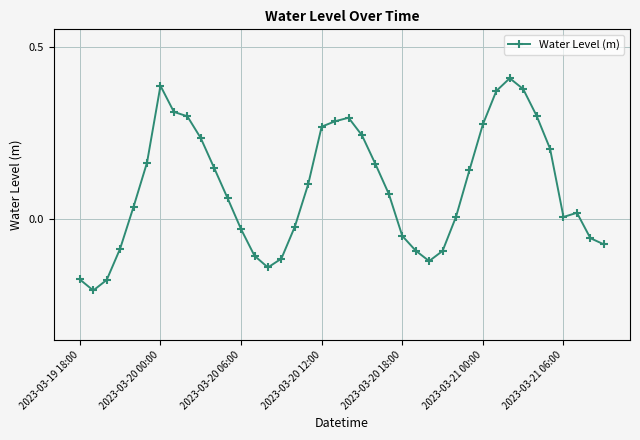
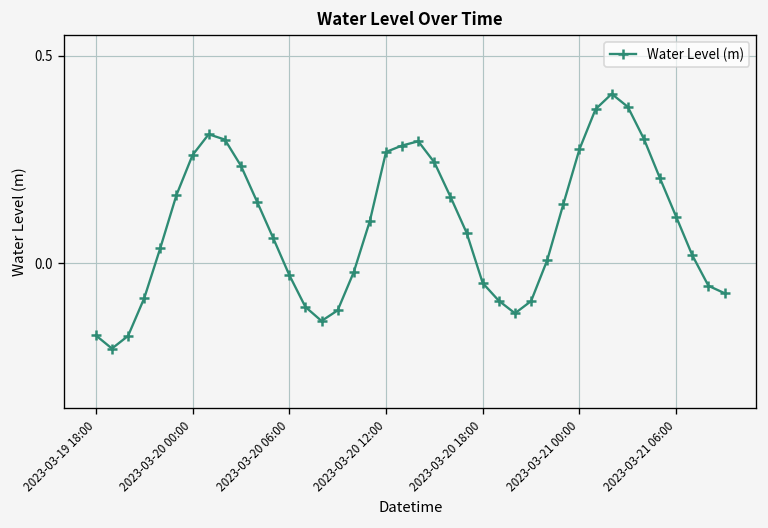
2023-03-20 00:00: 0.39 -> 0.26
2023-03-21 06:00: 0.01 -> 0.11
